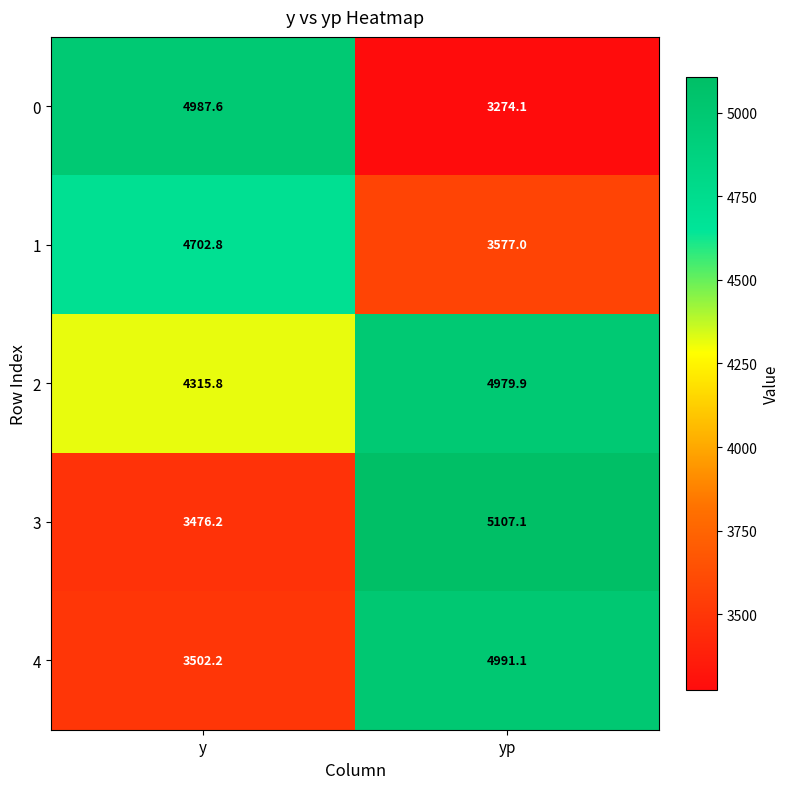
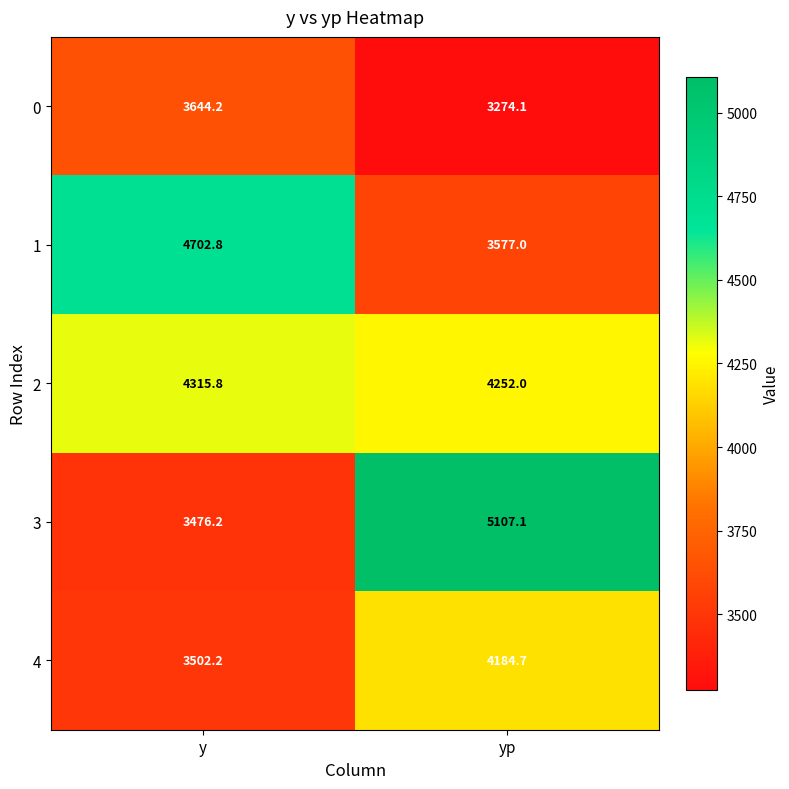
0, y: 4987.6 -> 3644.2
2, yp: 4979.9 -> 4252.0
4, yp: 4991.1 -> 4184.7
